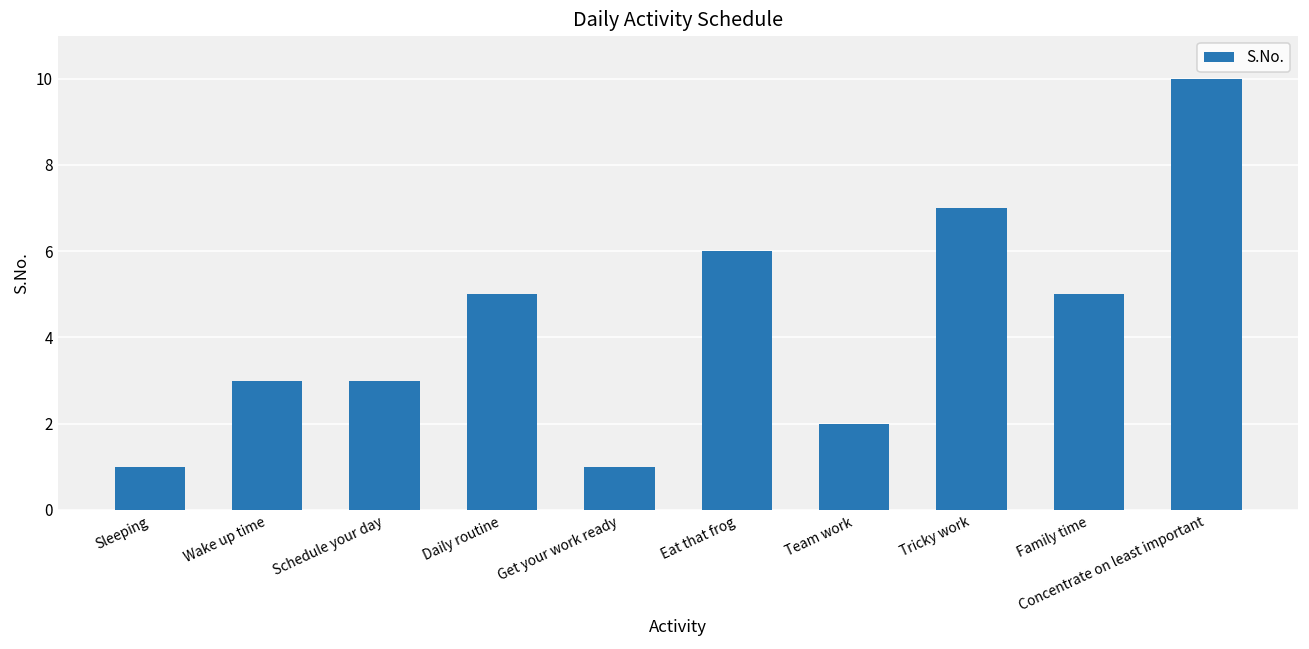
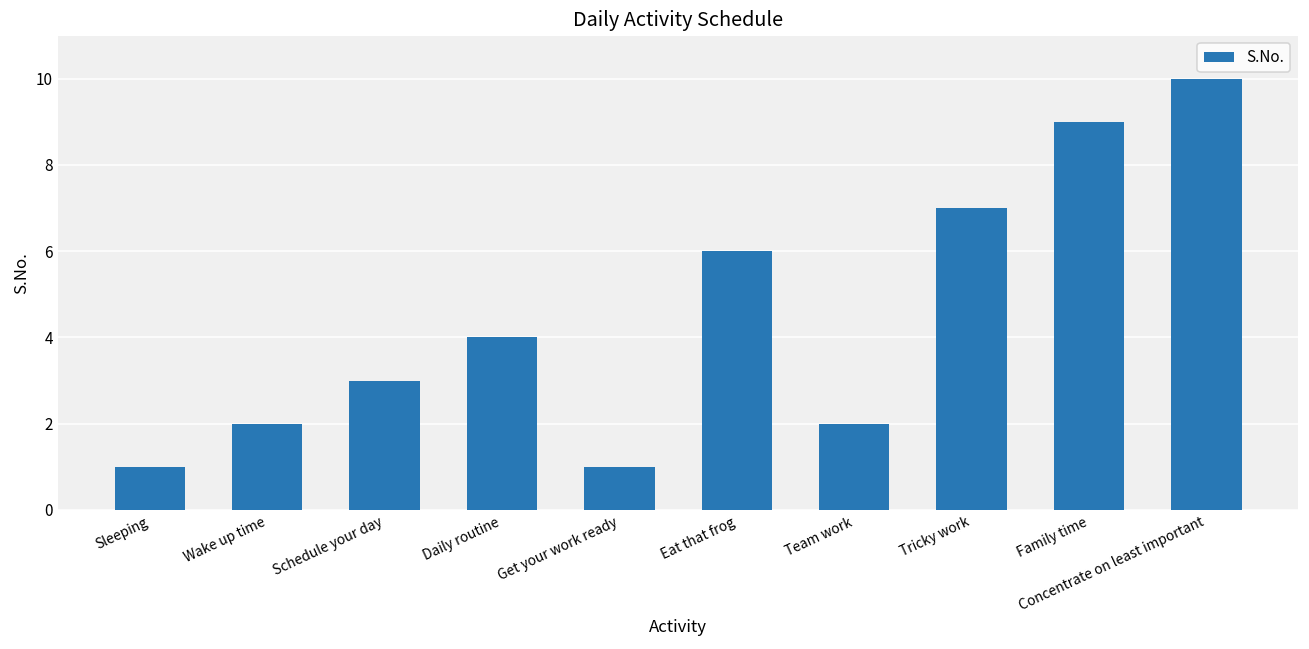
Wake up time: 3 -> 2
Daily routine: 5 -> 4
Family time: 5 -> 9
